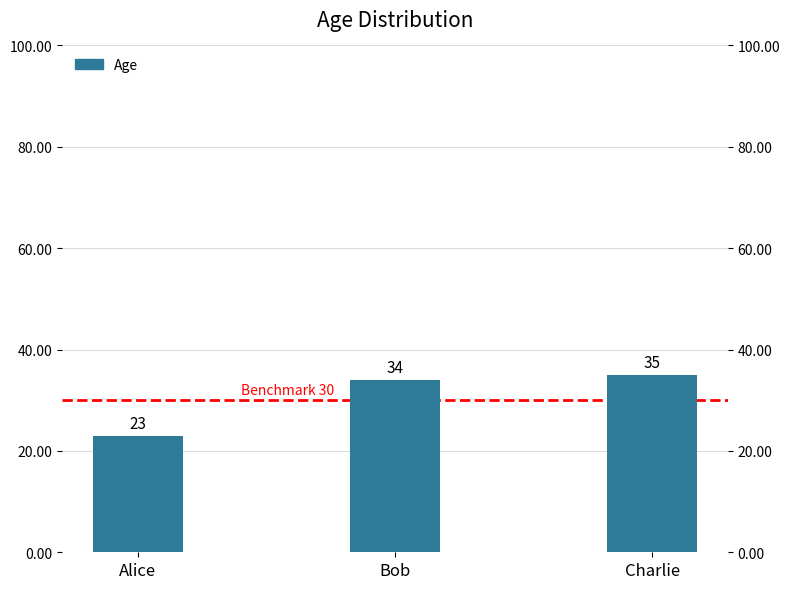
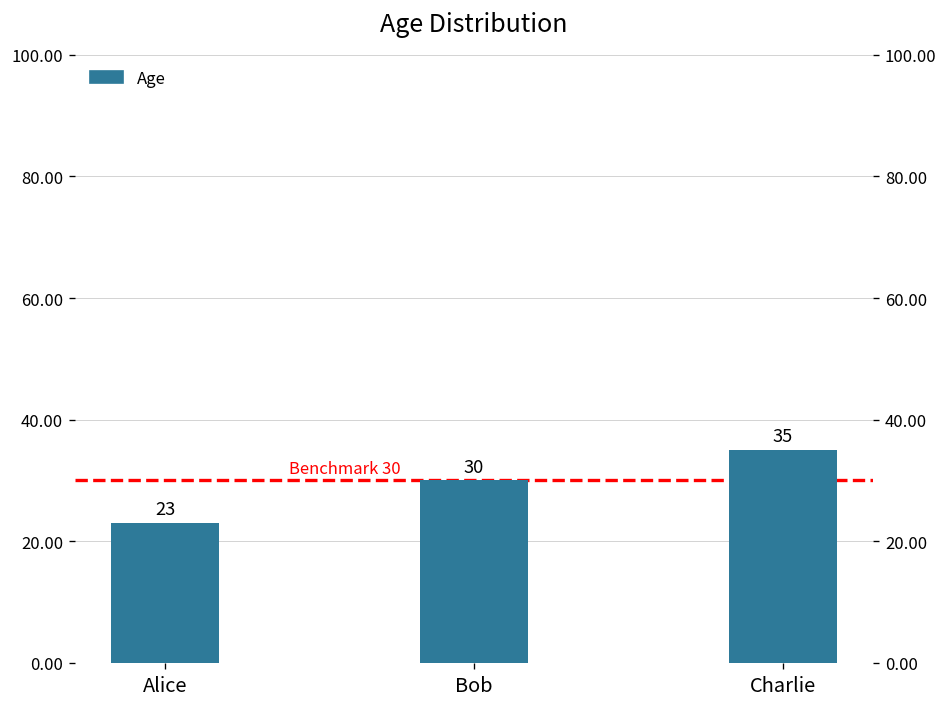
Bob: 34 -> 30
